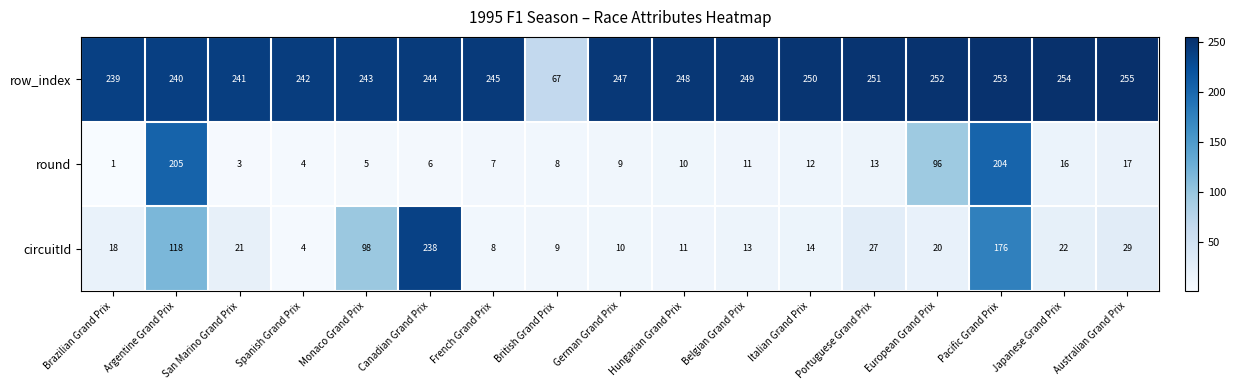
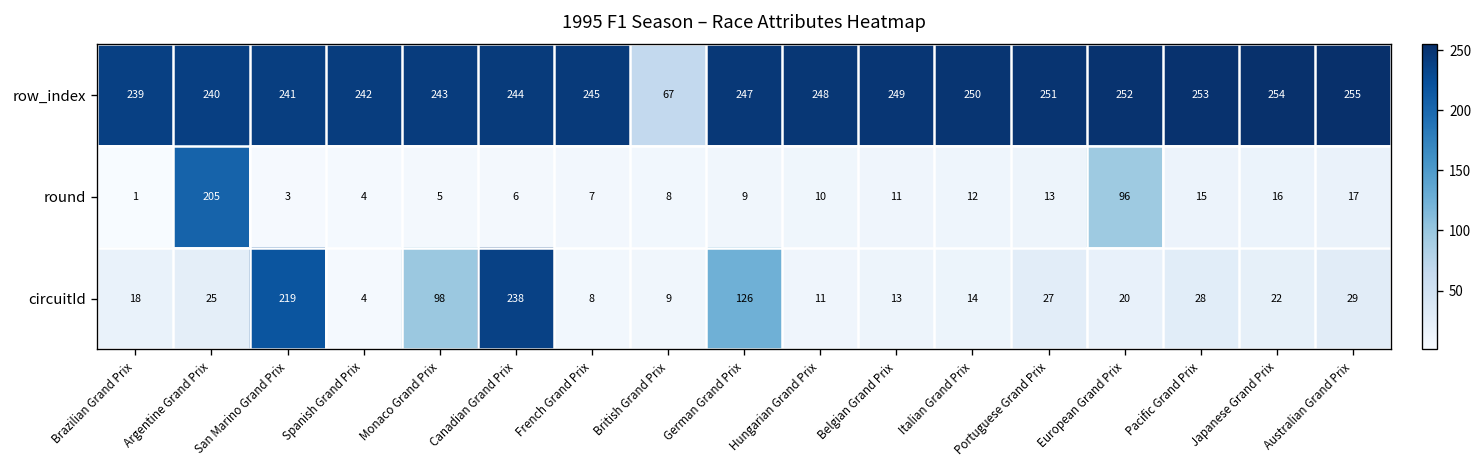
round, Pacific Grand Prix: 204 -> 15
circuitId, Argentine Grand Prix: 118 -> 25
circuitId, San Marino Grand Prix: 21 -> 219
circuitId, German Grand Prix: 10 -> 126
circuitId, Pacific Grand Prix: 176 -> 28
